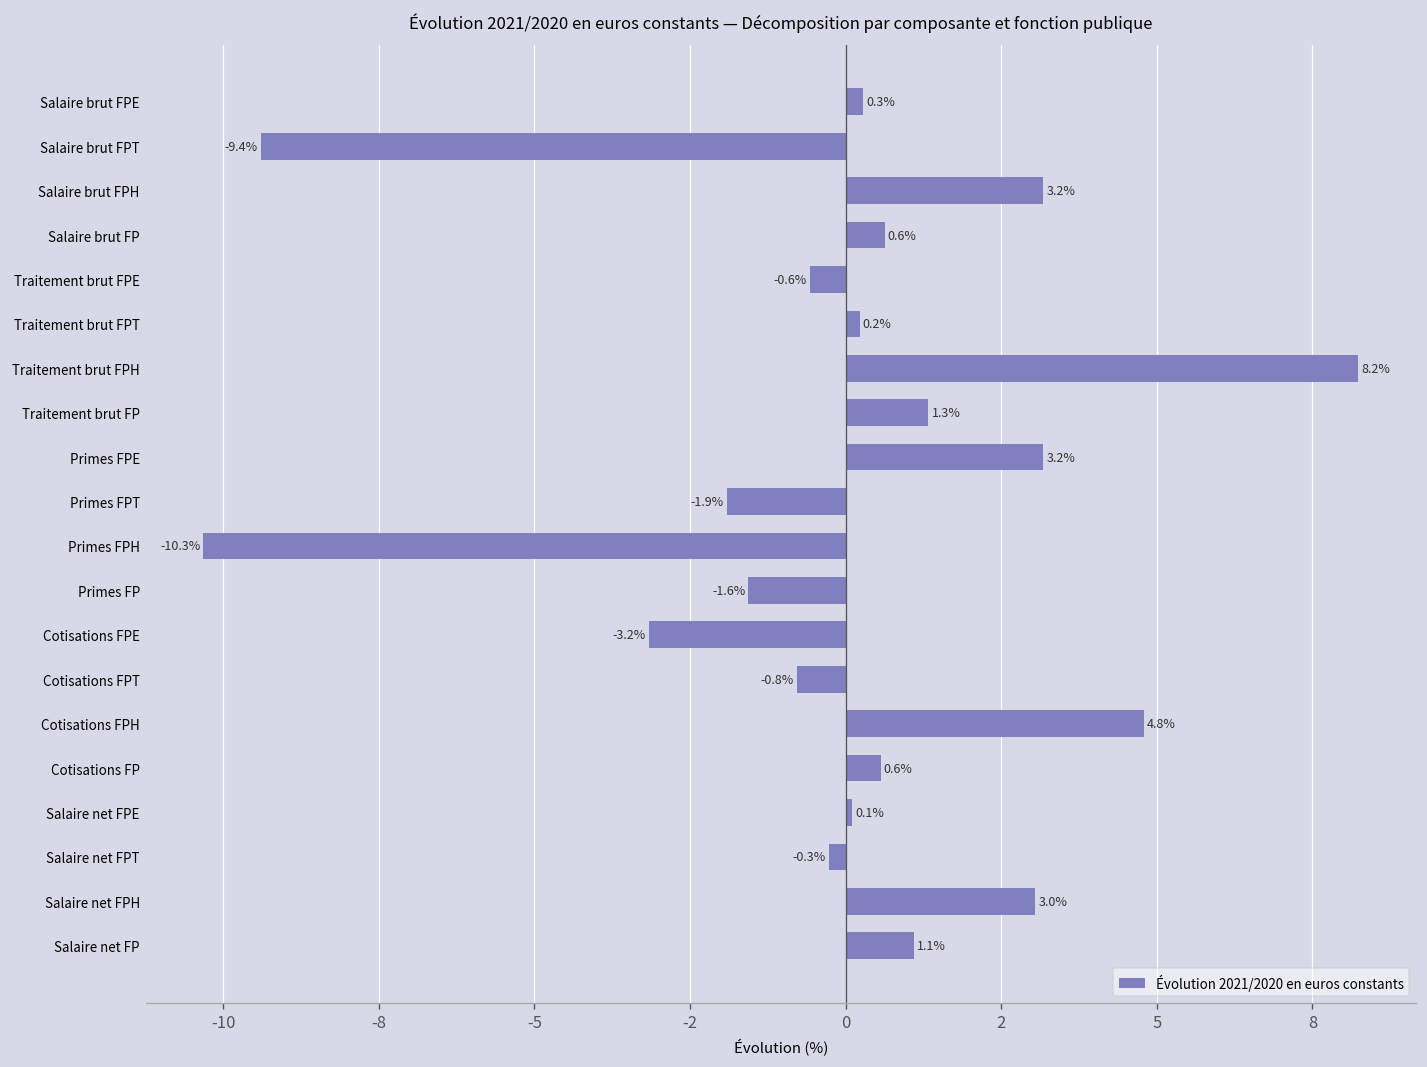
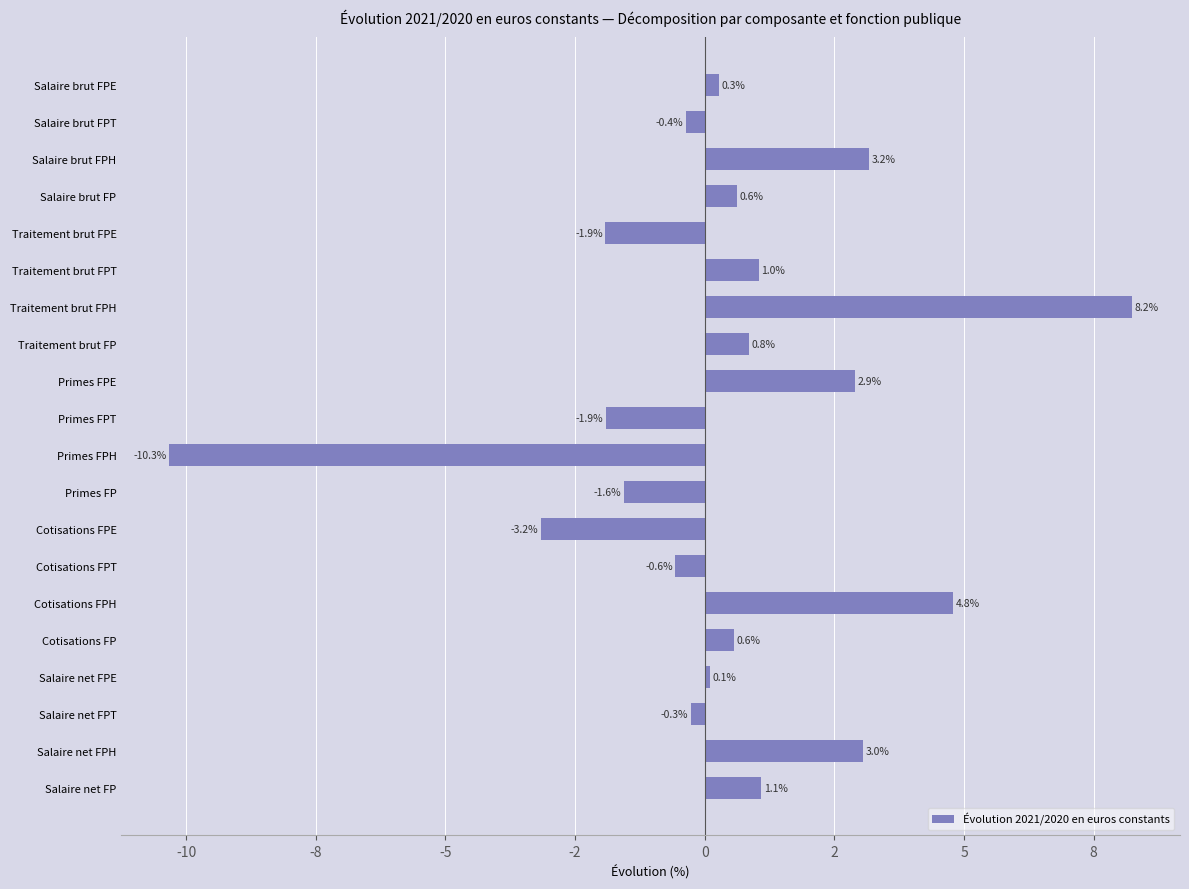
Salaire brut FPT: -9.4% -> -0.4%
Traitement brut FPE: -0.6% -> -1.9%
Traitement brut FPT: 0.2% -> 1.0%
Traitement brut FP: 1.3% -> 0.8%
Primes FPE: 3.2% -> 2.9%
Cotisations FPT: -0.8% -> -0.6%
